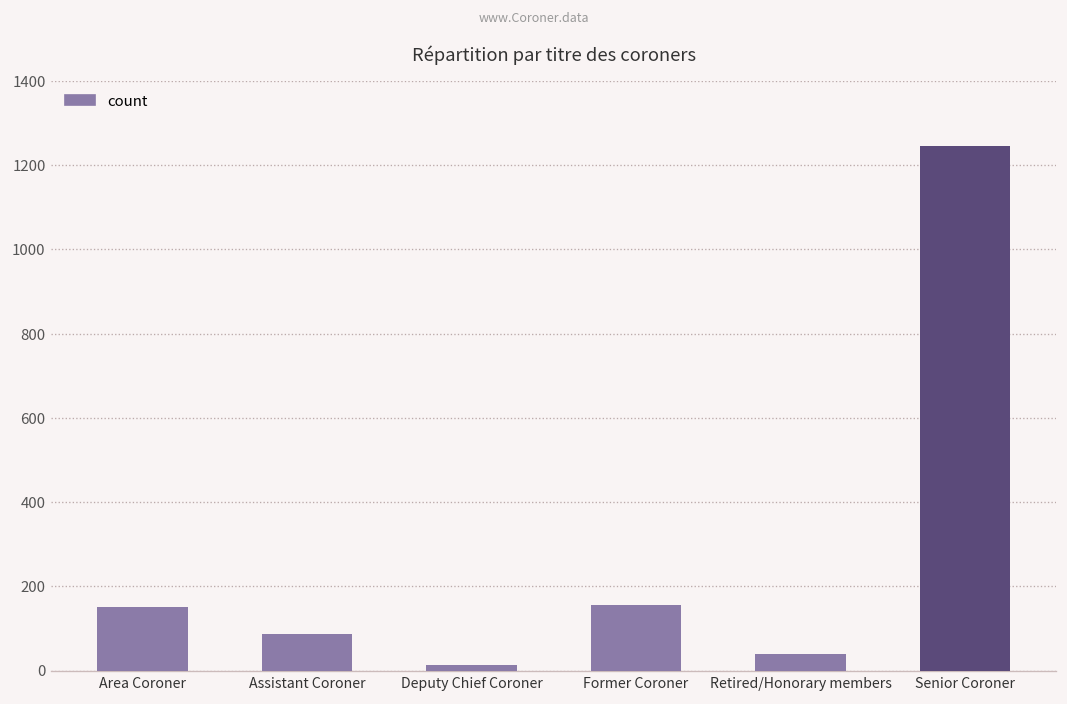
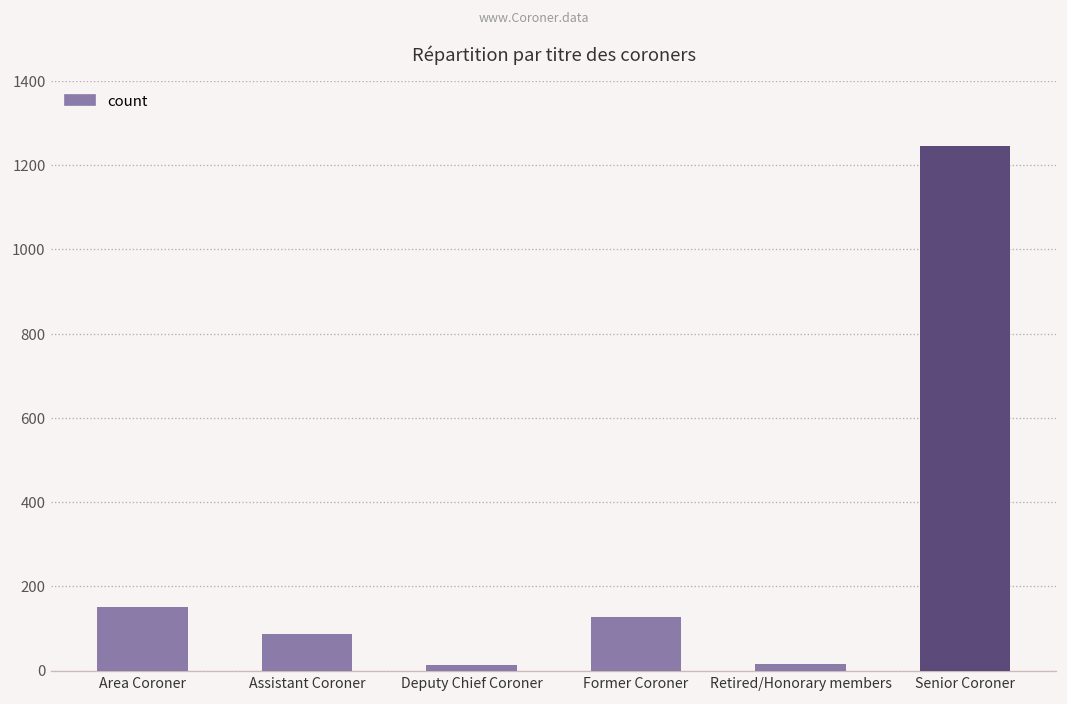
Former Coroner: 160 -> 130
Retired/Honorary members: 40 -> 20
